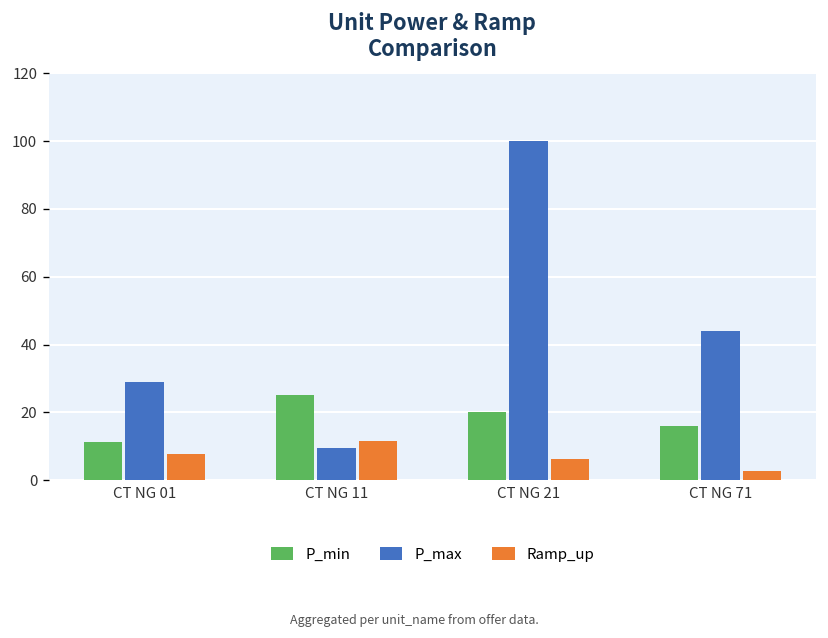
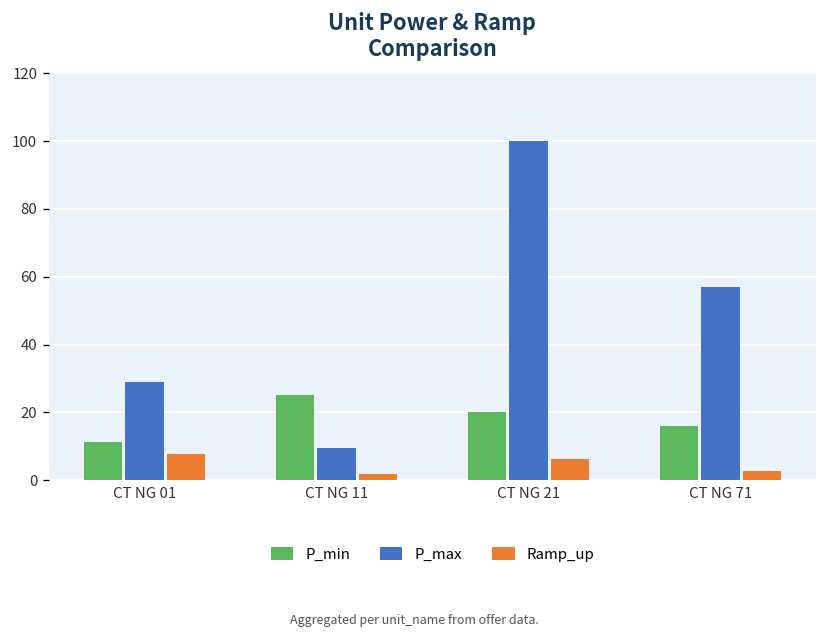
Ramp_up, CT NG 11: 12 -> 2
P_max, CT NG 71: 44 -> 57
